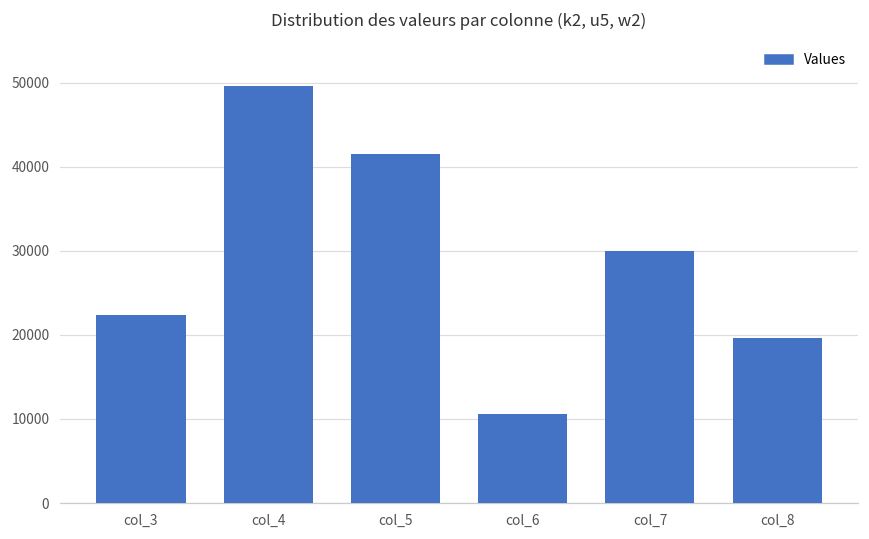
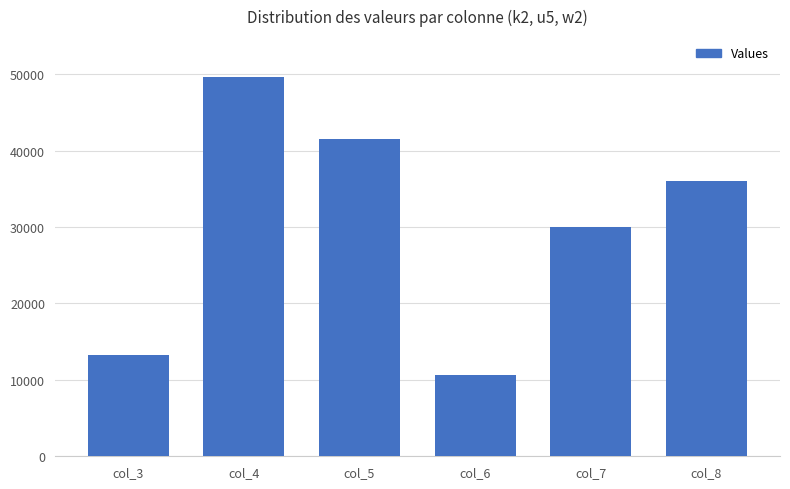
col_3: 22000 -> 13000
col_8: 20000 -> 36000
